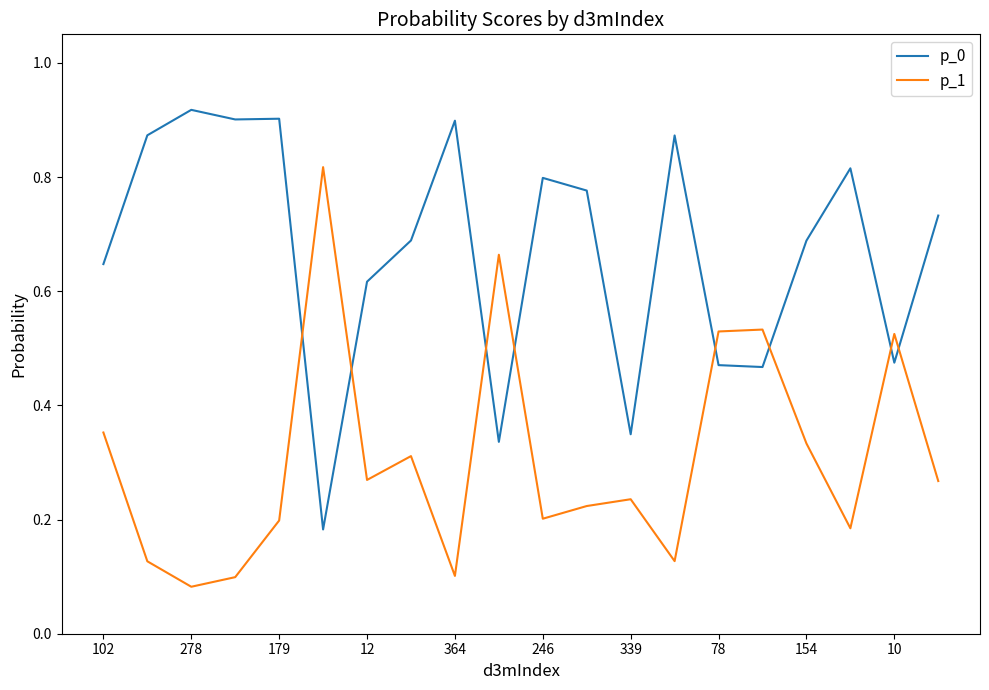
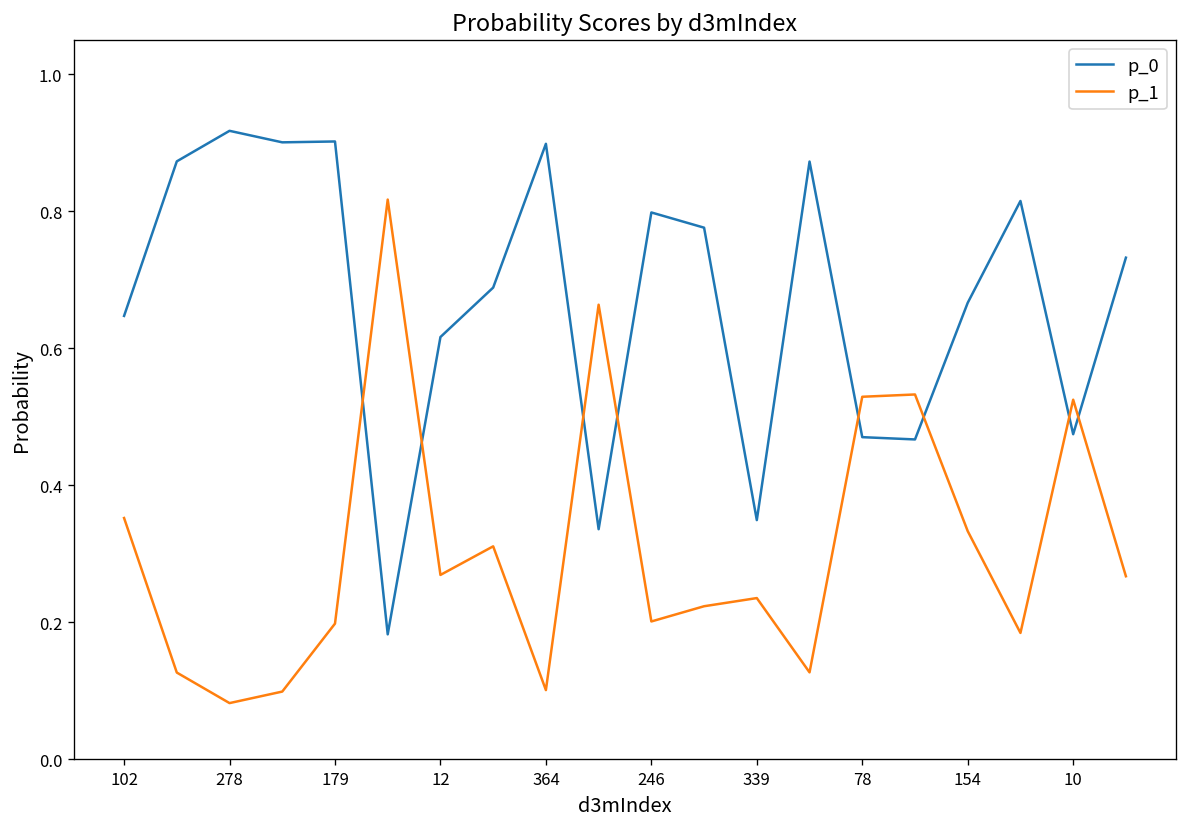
p_0, 154: 0.69 -> 0.67
